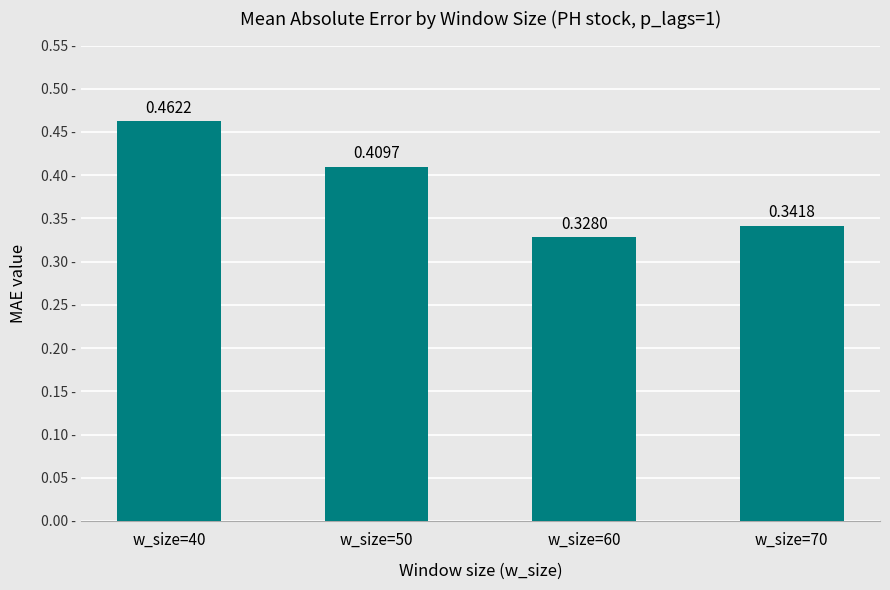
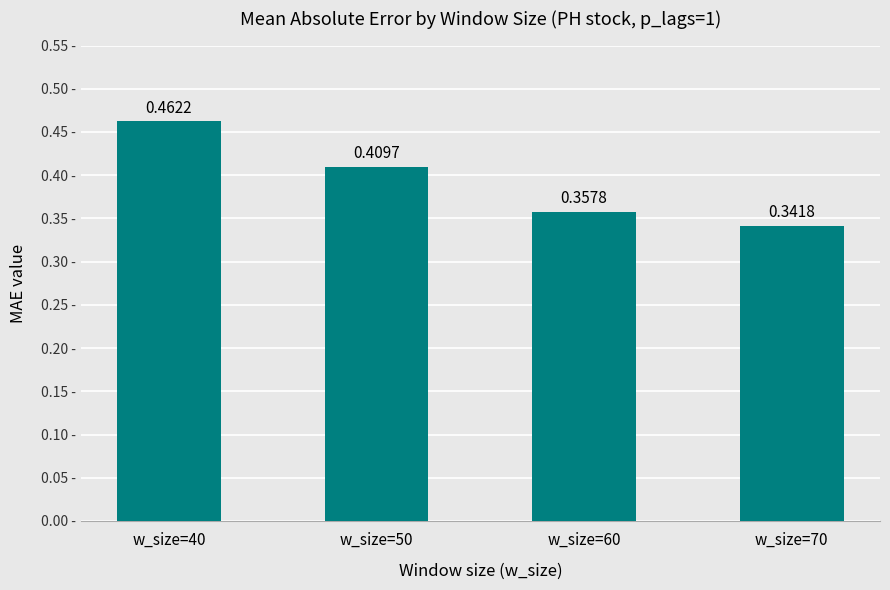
w_size=60: 0.3280 -> 0.3578
